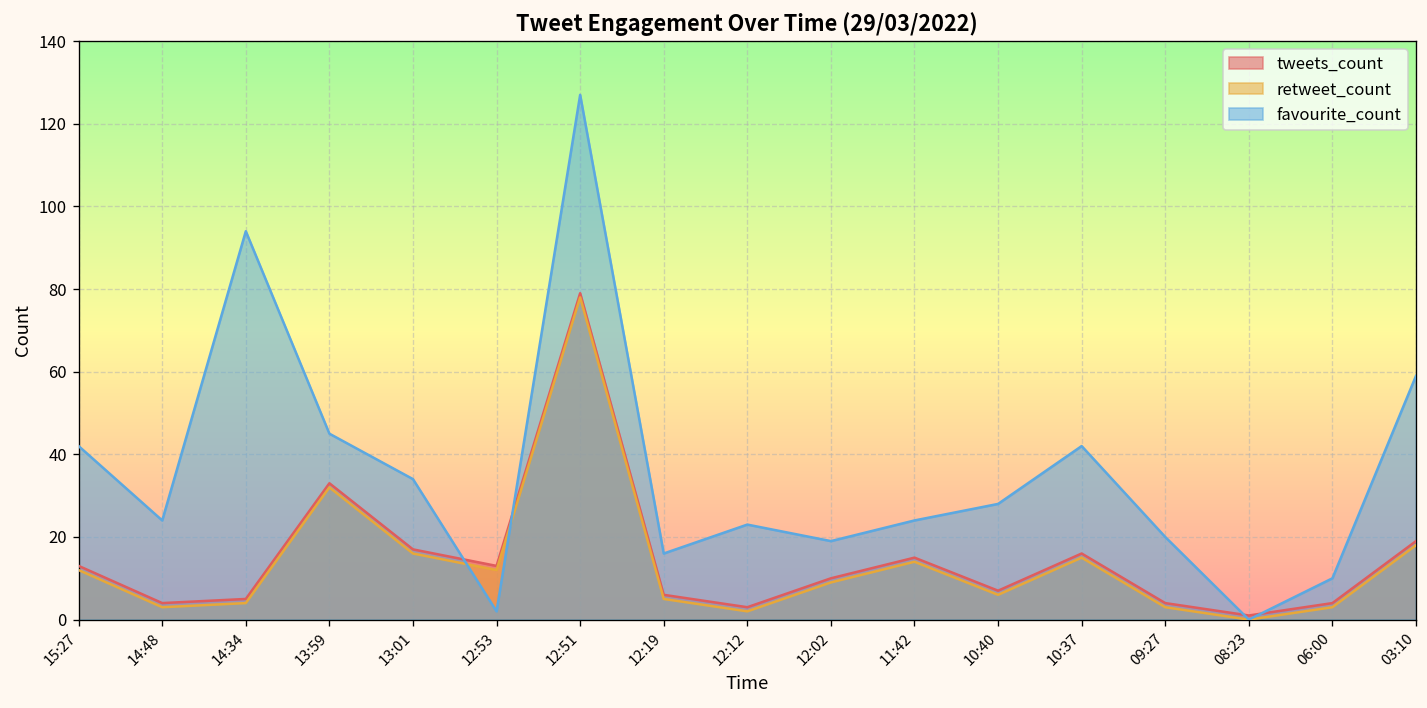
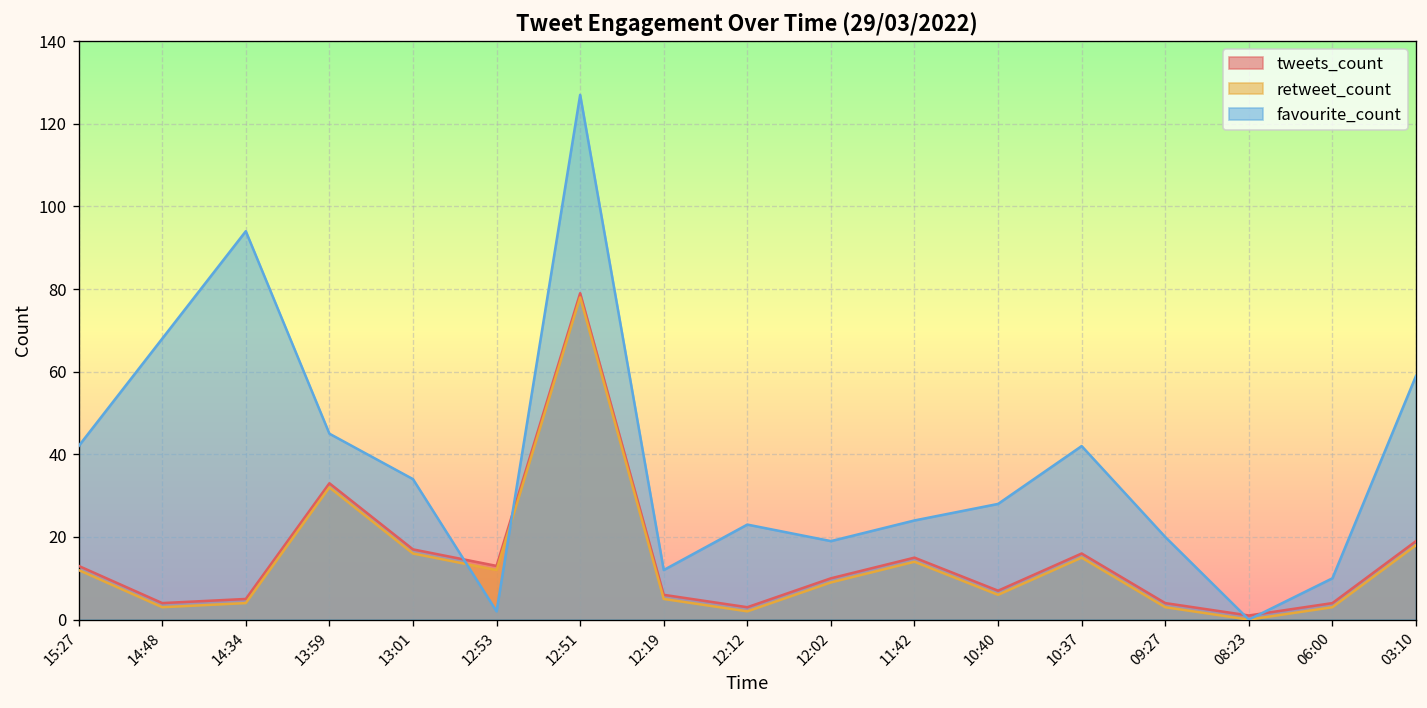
favourite_count, 14:48: 24 -> 68
favourite_count, 12:19: 16 -> 12
